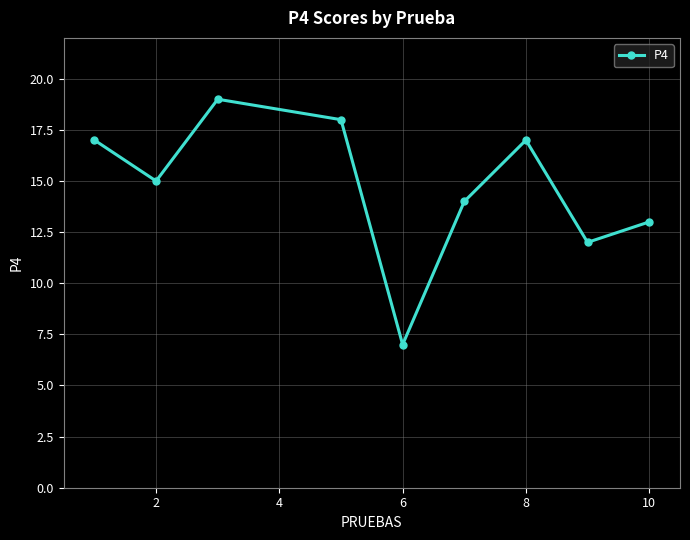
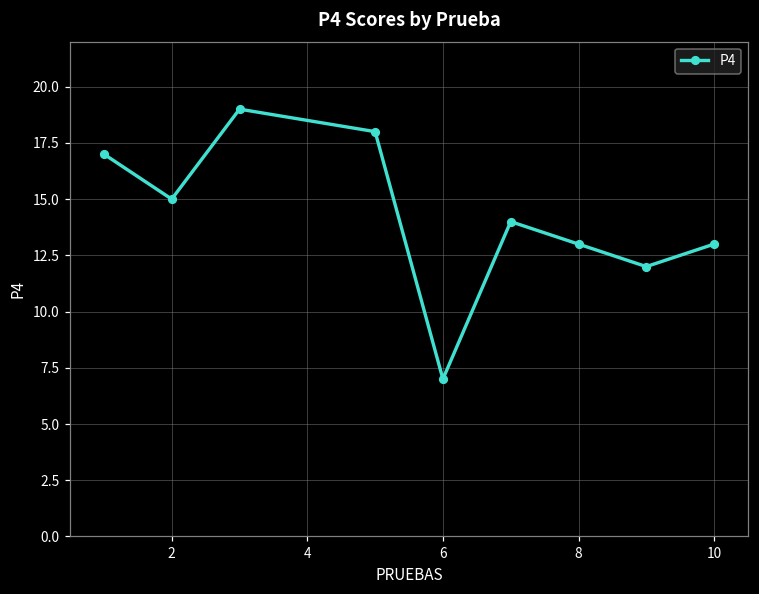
8: 17 -> 13
